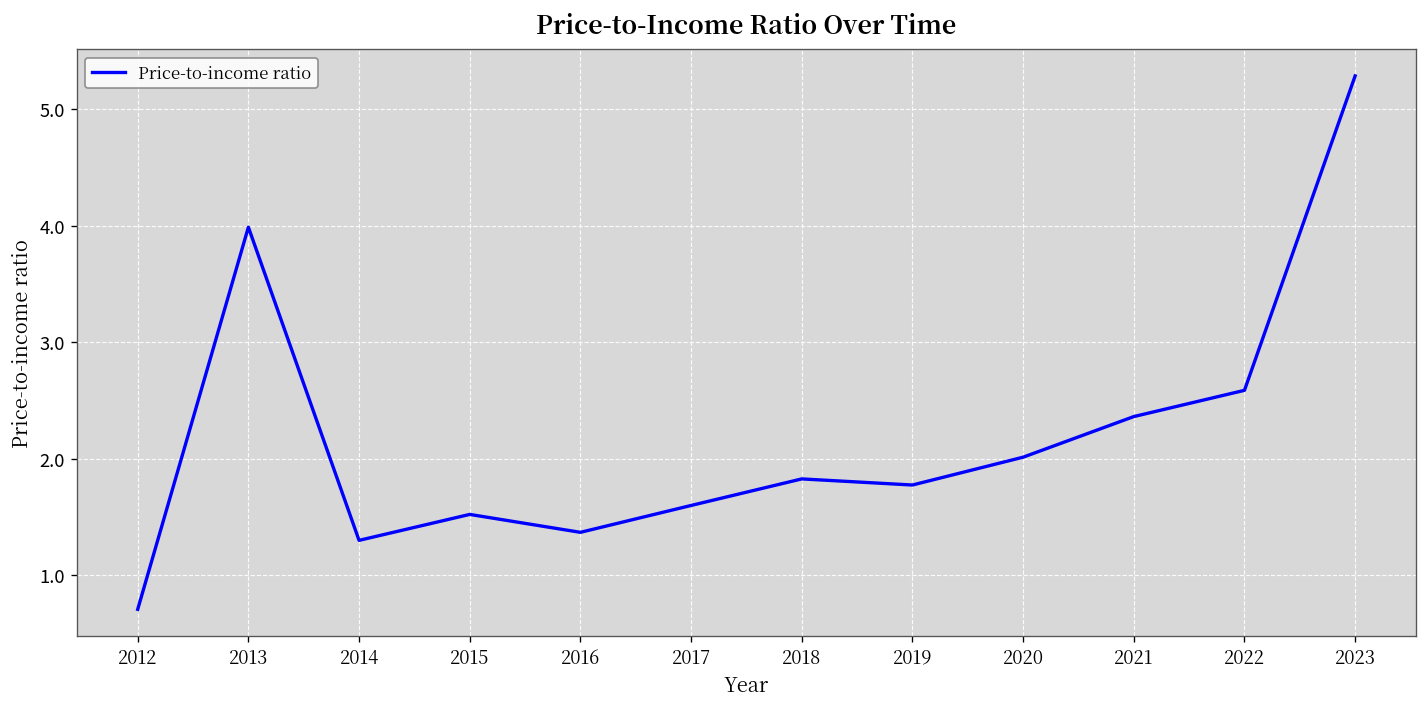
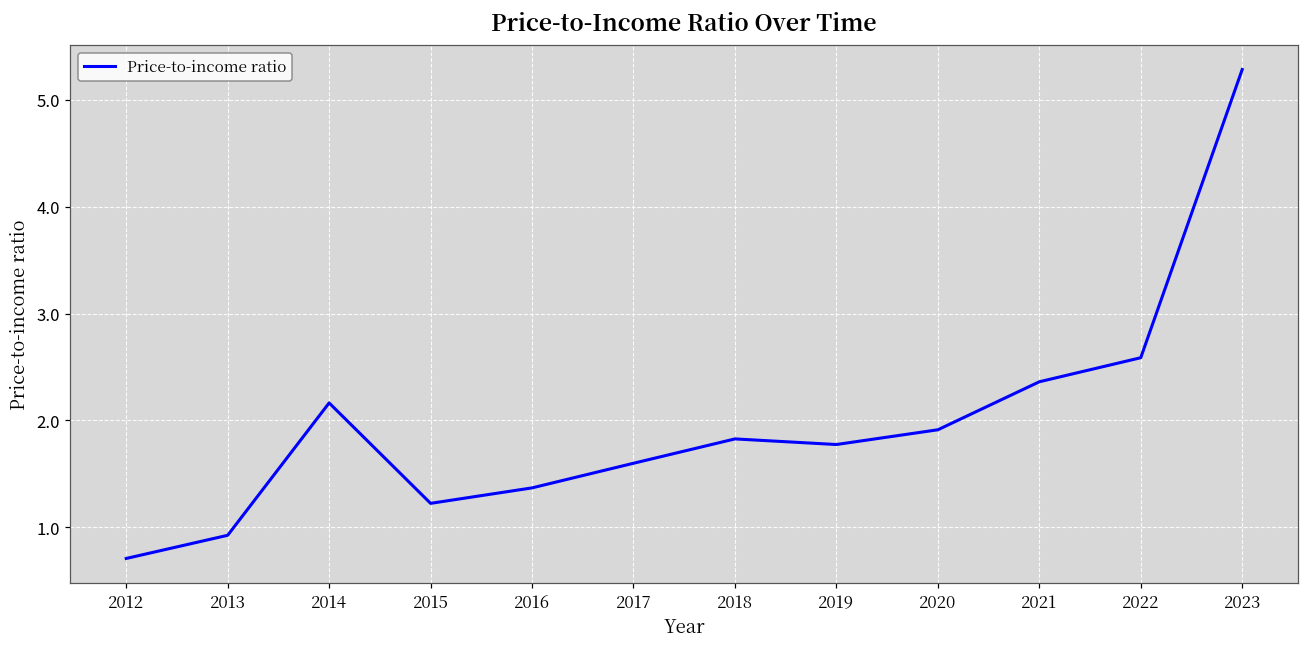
2013: 4.0 -> 0.9
2014: 1.3 -> 2.2
2015: 1.5 -> 1.2
2020: 2.0 -> 1.9
